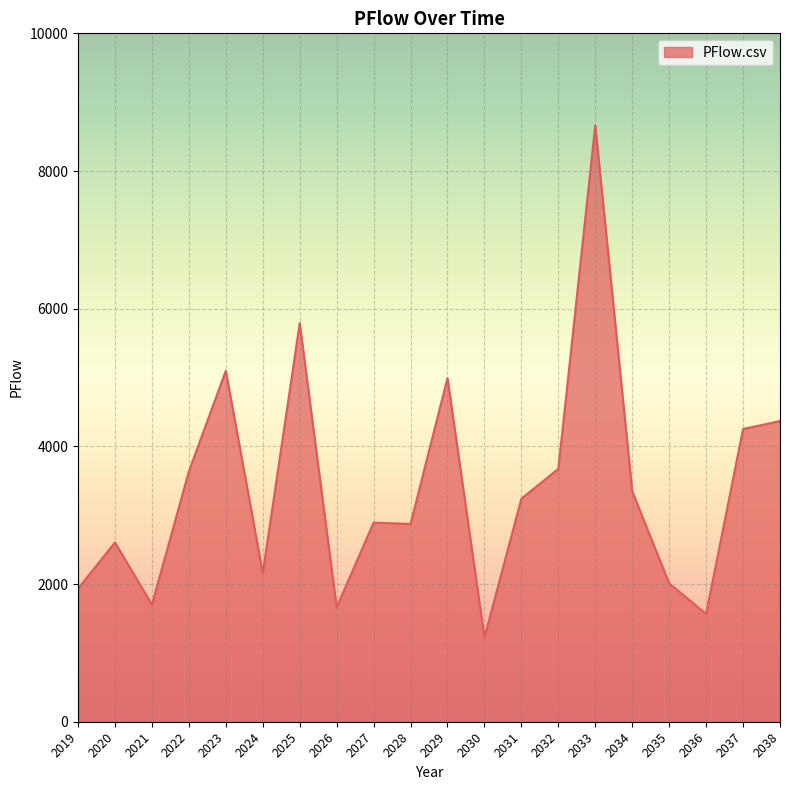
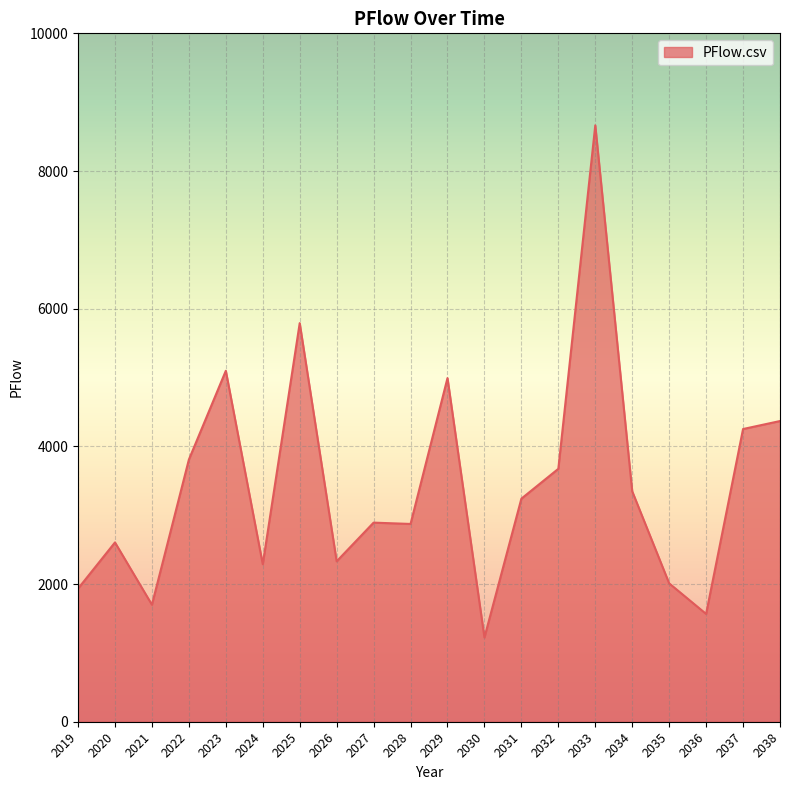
2022: 3600 -> 3800
2024: 2200 -> 2300
2026: 1700 -> 2300
